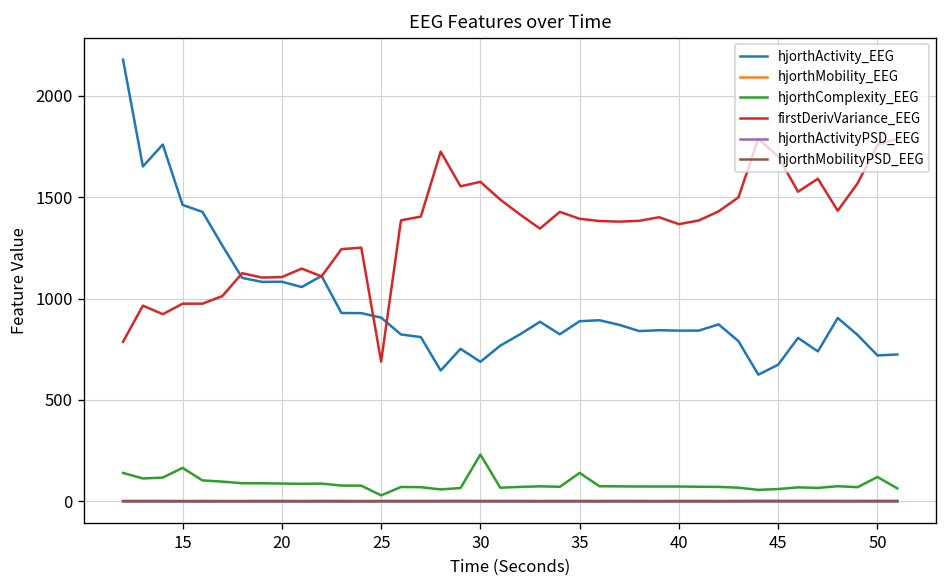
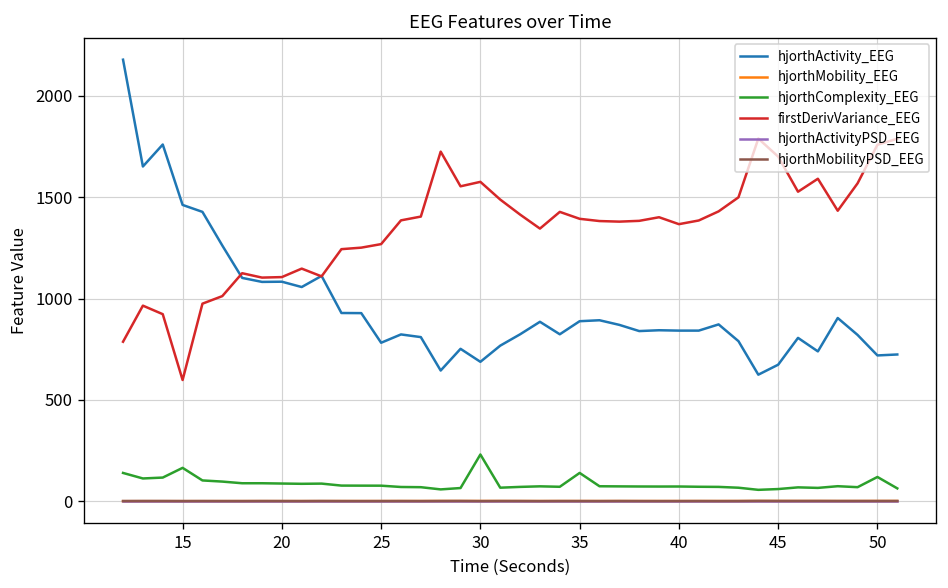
firstDerivVariance_EEG, 15: 970 -> 600
hjorthActivity_EEG, 25: 910 -> 780
hjorthComplexity_EEG, 25: 30 -> 80
firstDerivVariance_EEG, 25: 690 -> 1270
